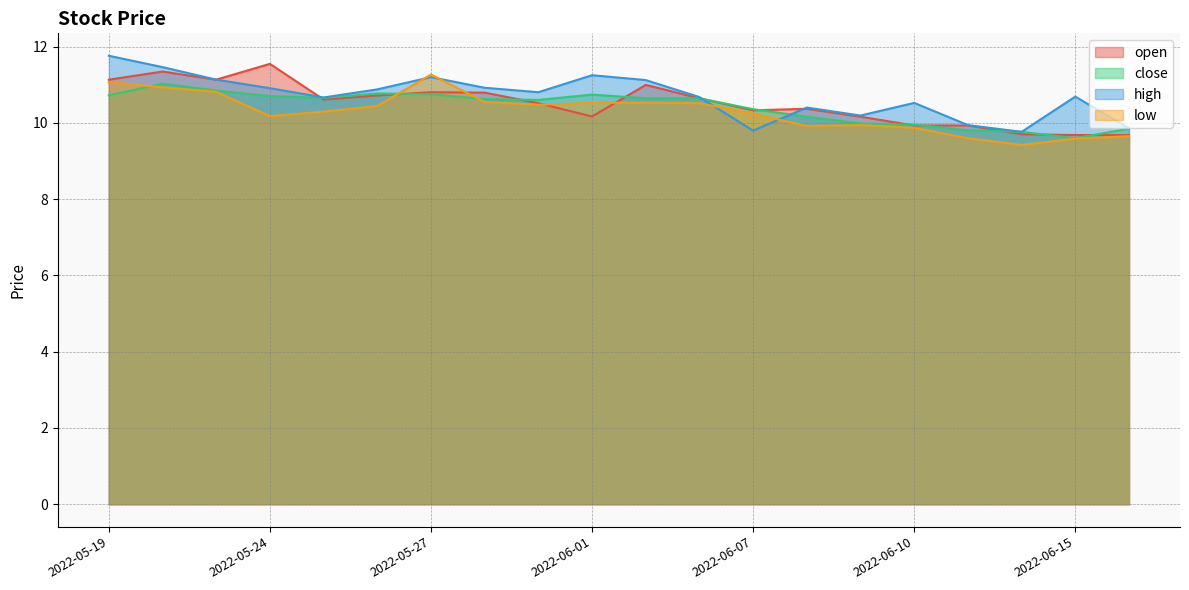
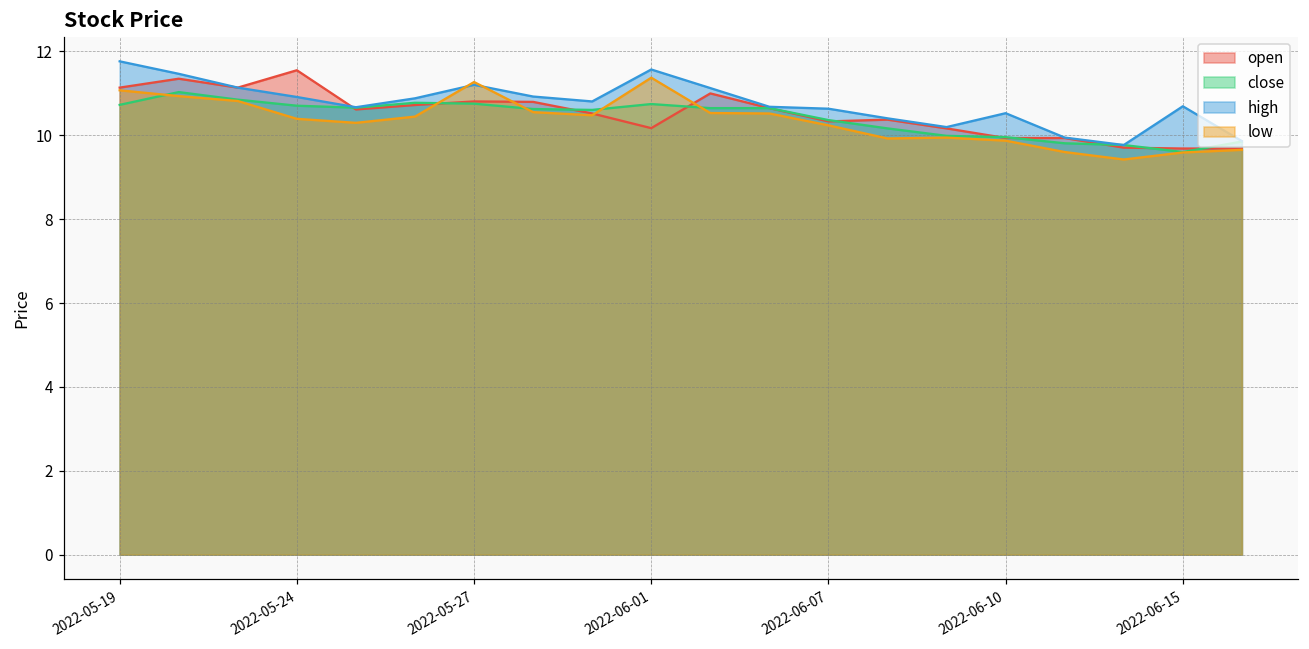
low, 2022-05-24: 10.2 -> 10.4
high, 2022-06-01: 11.3 -> 11.6
low, 2022-06-01: 10.5 -> 11.4
high, 2022-06-07: 9.8 -> 10.6
